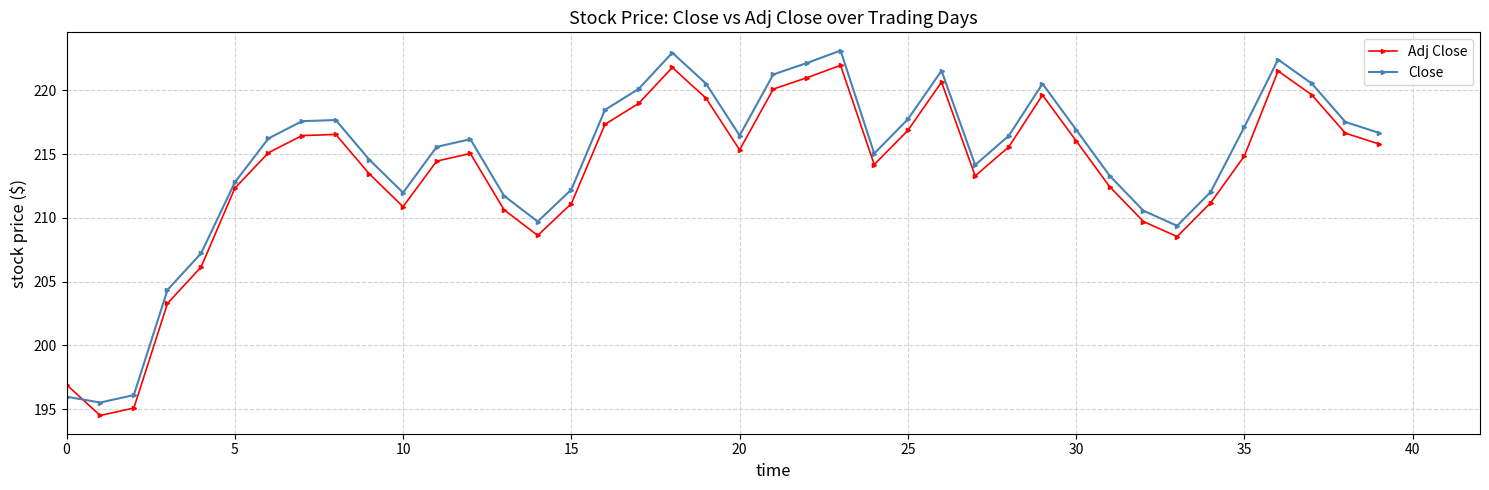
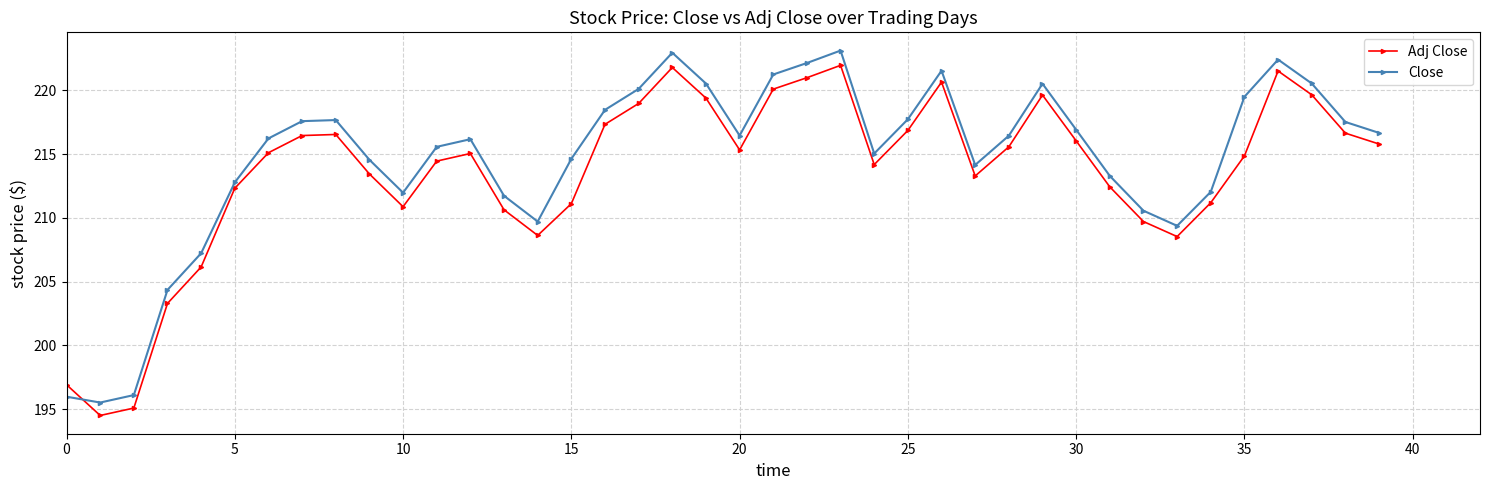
Close, 15: 212.2 -> 214.6
Close, 35: 217.1 -> 219.5
